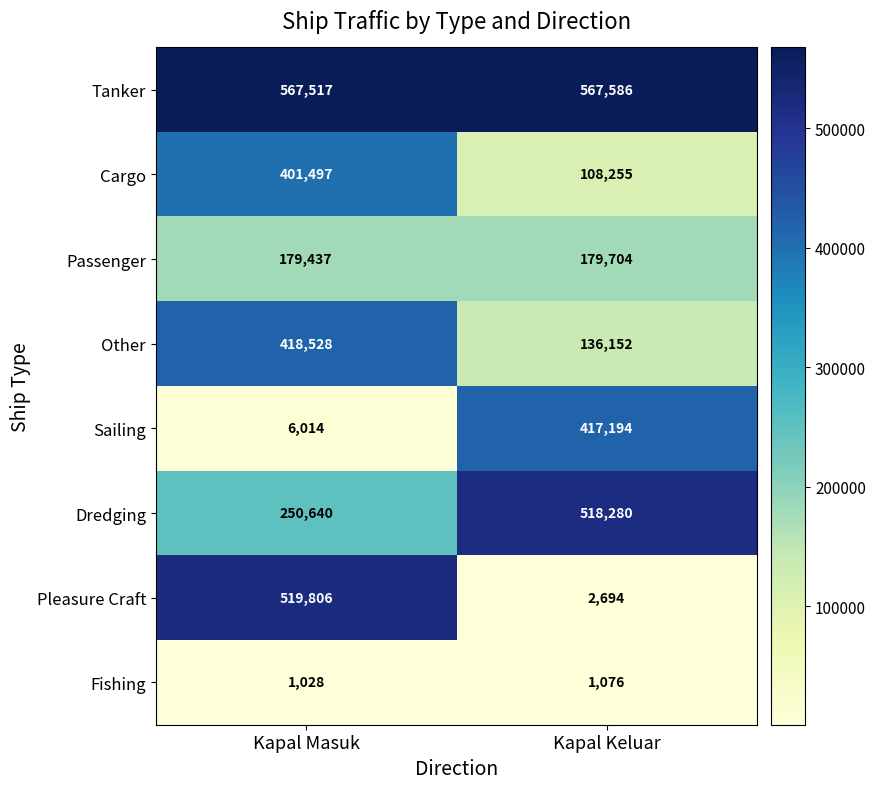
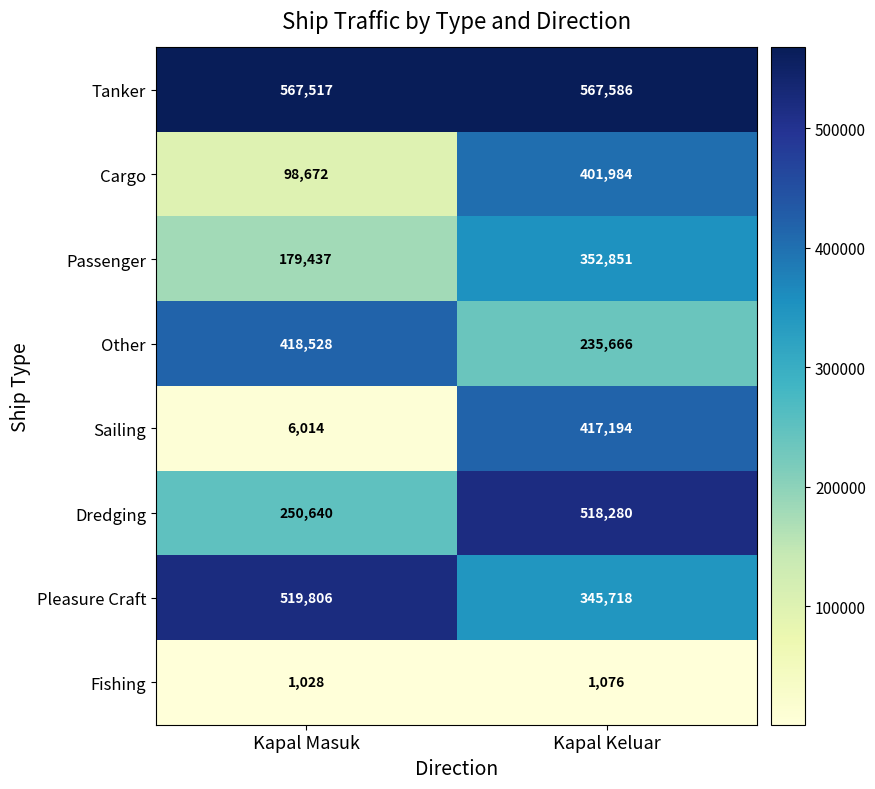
Cargo, Kapal Masuk: 401,497 -> 98,672
Cargo, Kapal Keluar: 108,255 -> 401,984
Passenger, Kapal Keluar: 179,704 -> 352,851
Other, Kapal Keluar: 136,152 -> 235,666
Pleasure Craft, Kapal Keluar: 2,694 -> 345,718
